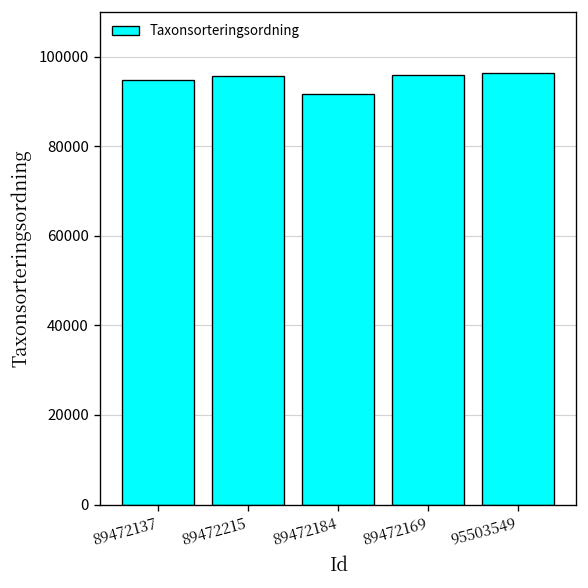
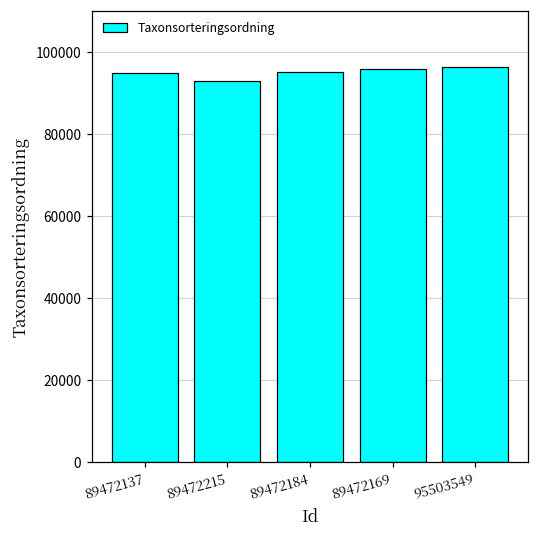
89472215: 96000 -> 93000
89472184: 92000 -> 95000
